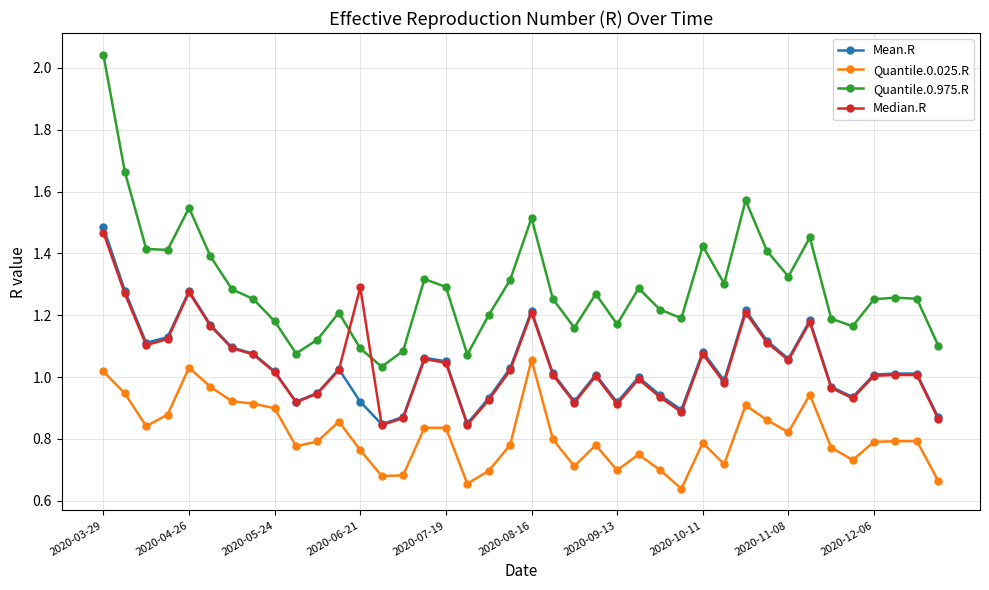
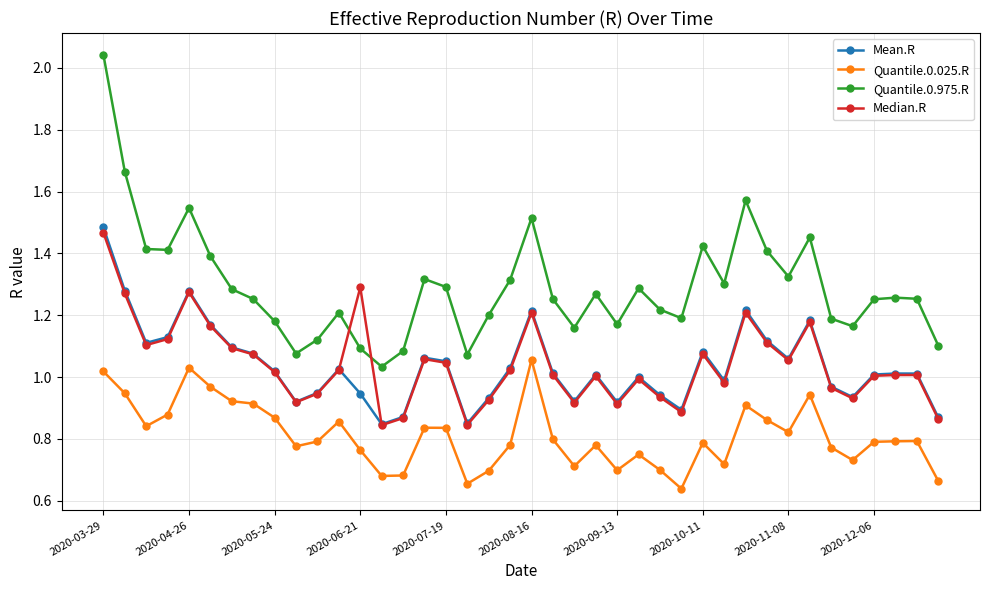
Quantile.0.025.R, 2020-05-24: 0.90 -> 0.87
Mean.R, 2020-06-21: 0.92 -> 0.95
